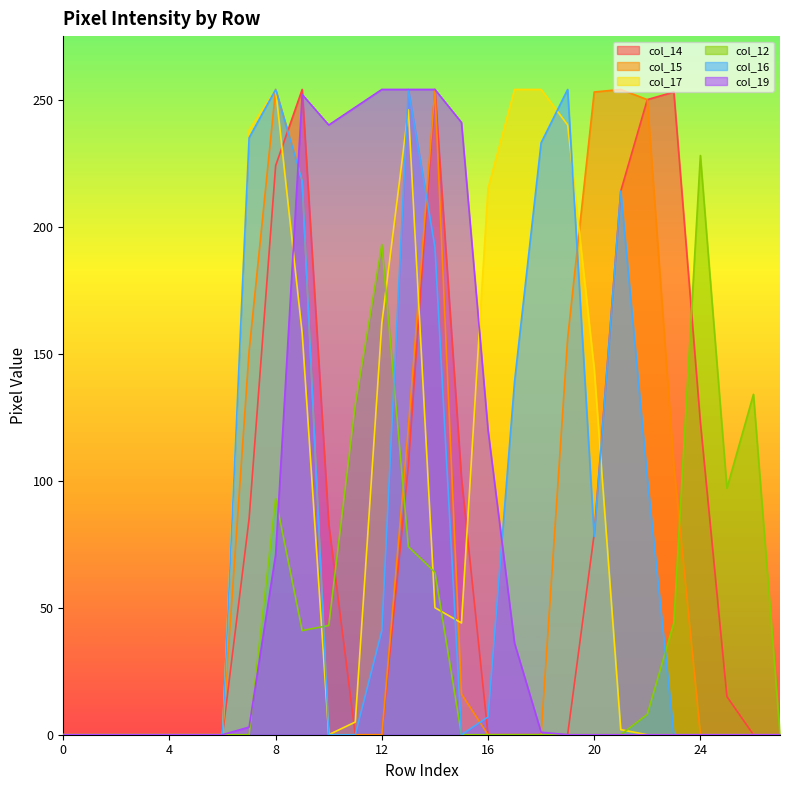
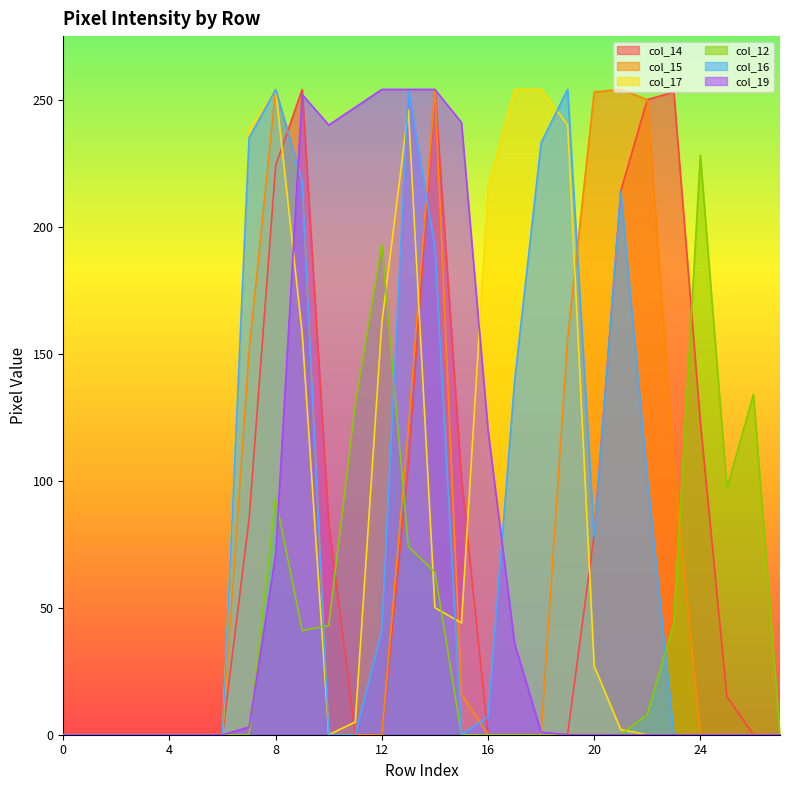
col_17, 20: 144 -> 27
